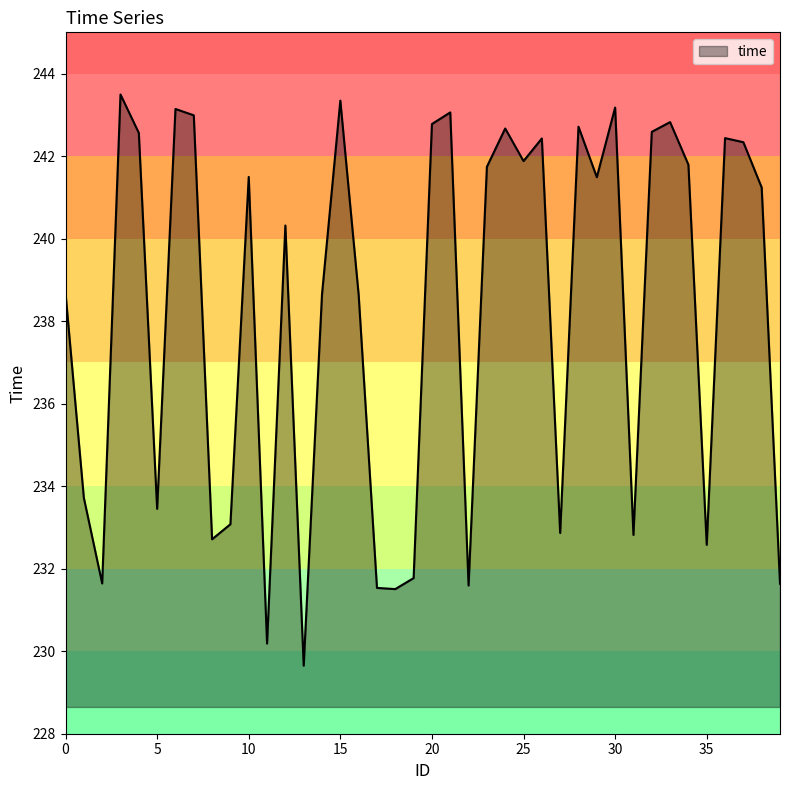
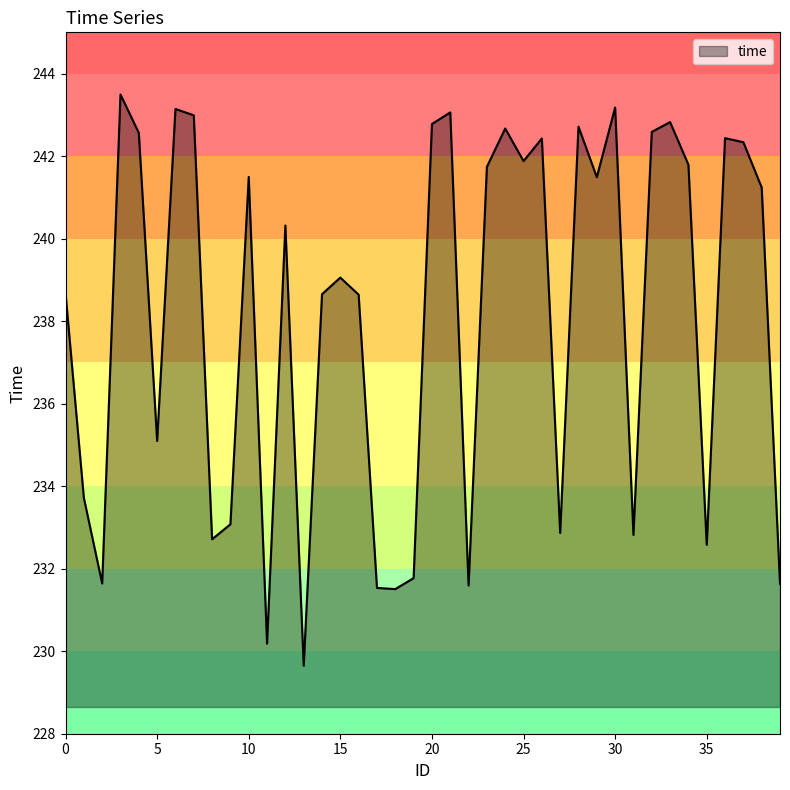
5: 233.5 -> 235.1
15: 243.3 -> 239.1
